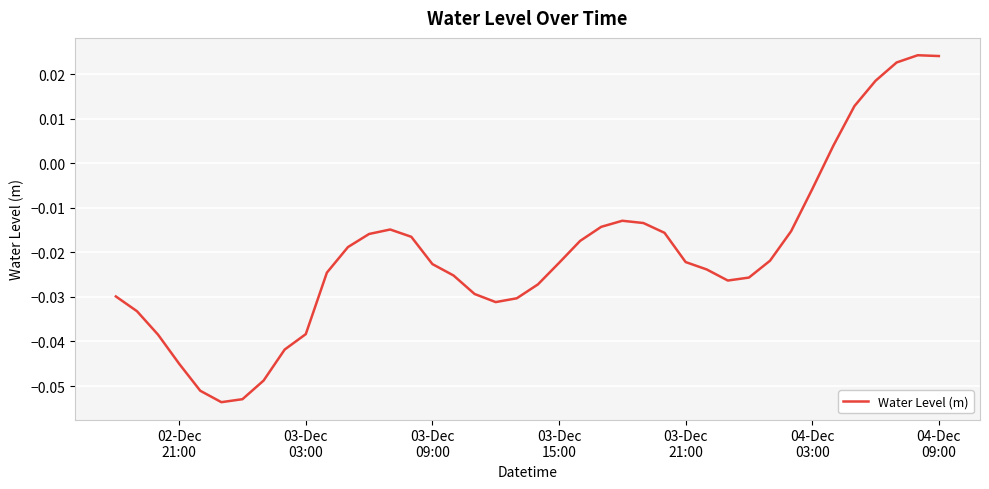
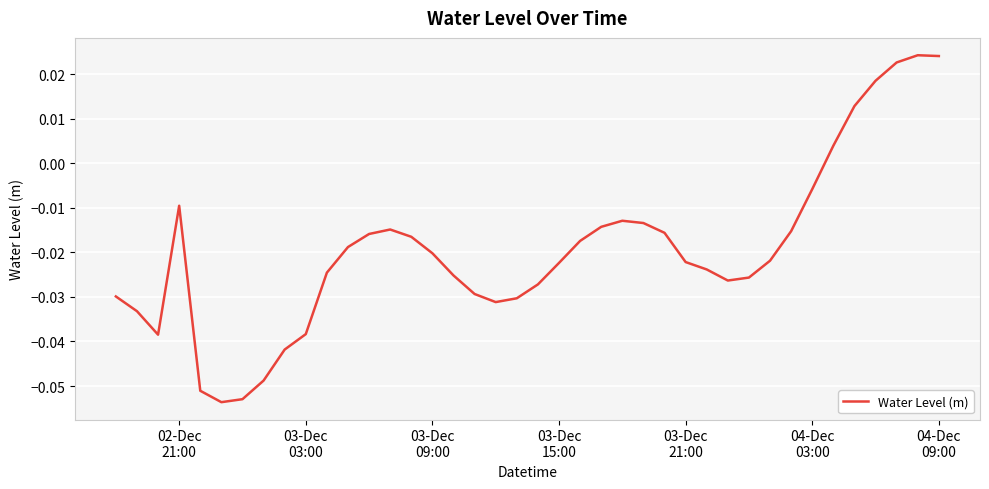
02-Dec 21:00: -0.045 -> -0.010
03-Dec 09:00: -0.023 -> -0.020
